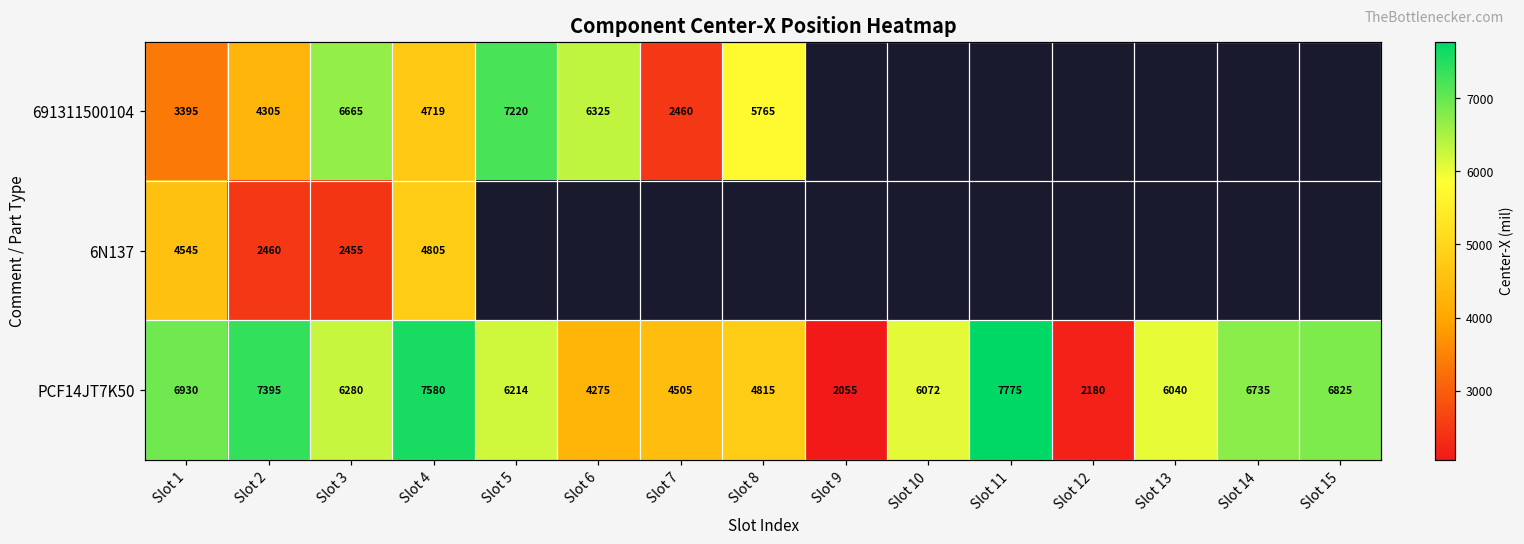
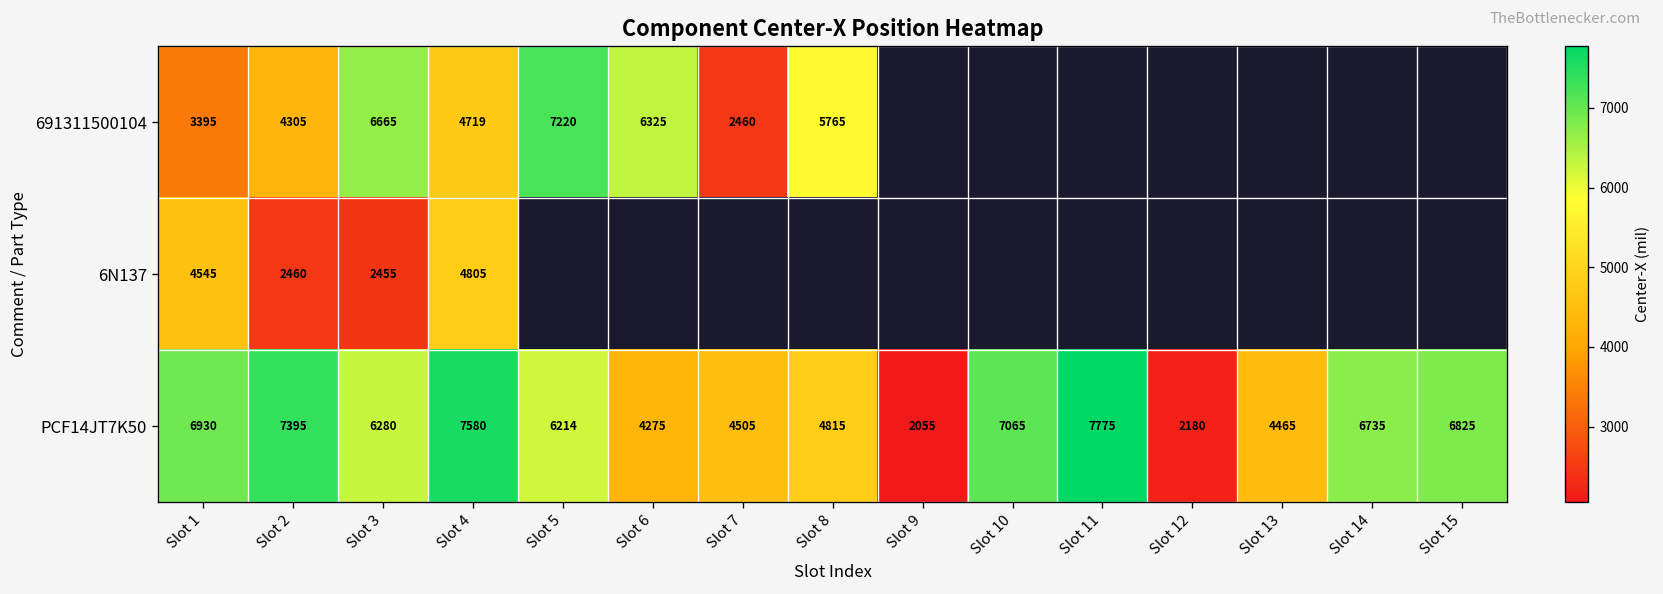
PCF14JT7K50, Slot 10: 6072 -> 7065
PCF14JT7K50, Slot 13: 6040 -> 4465
